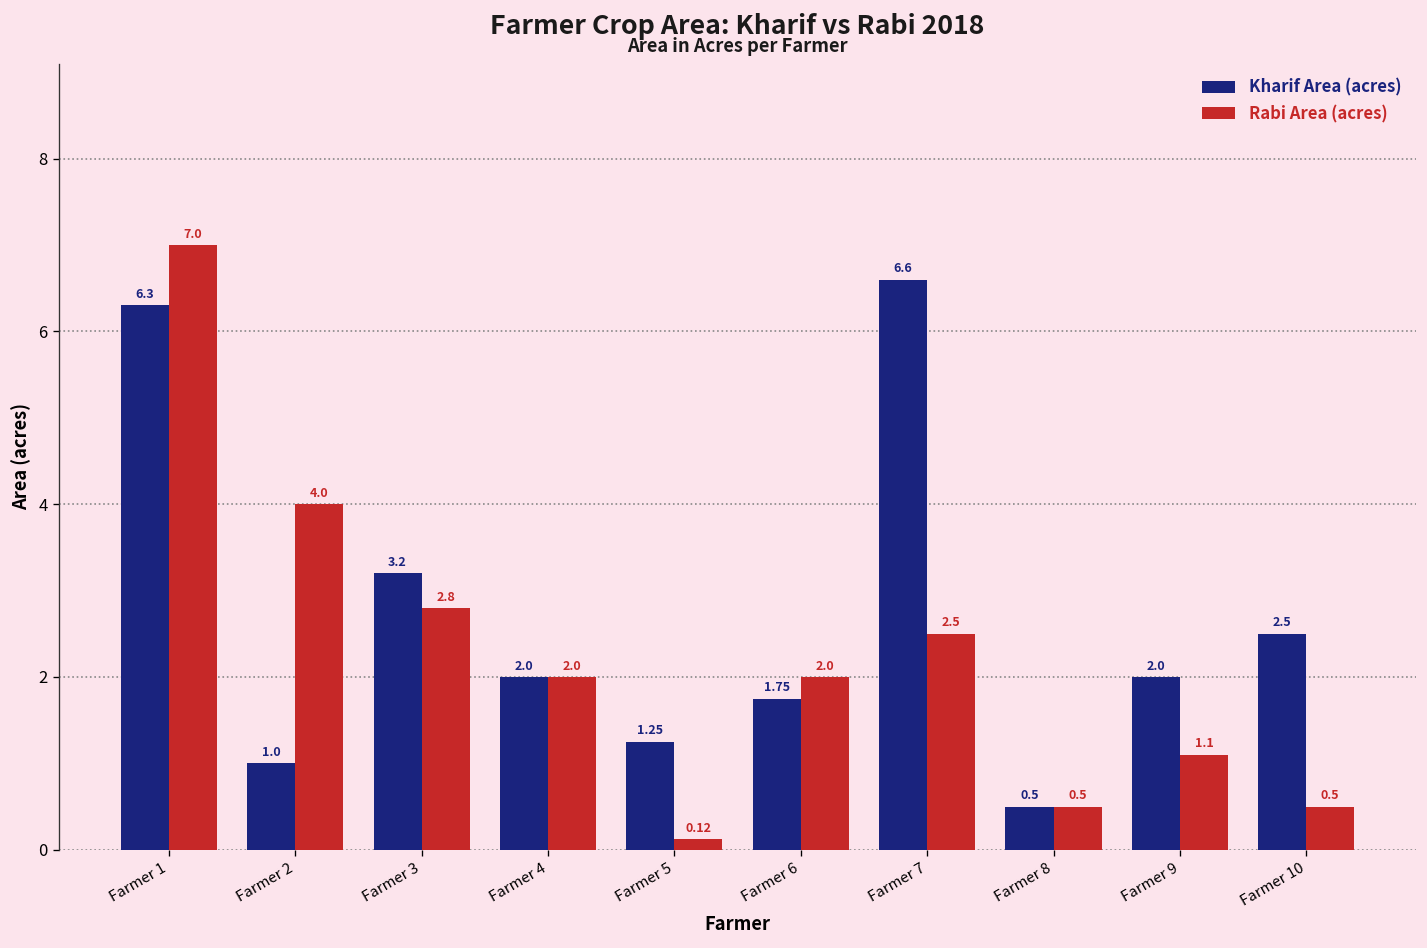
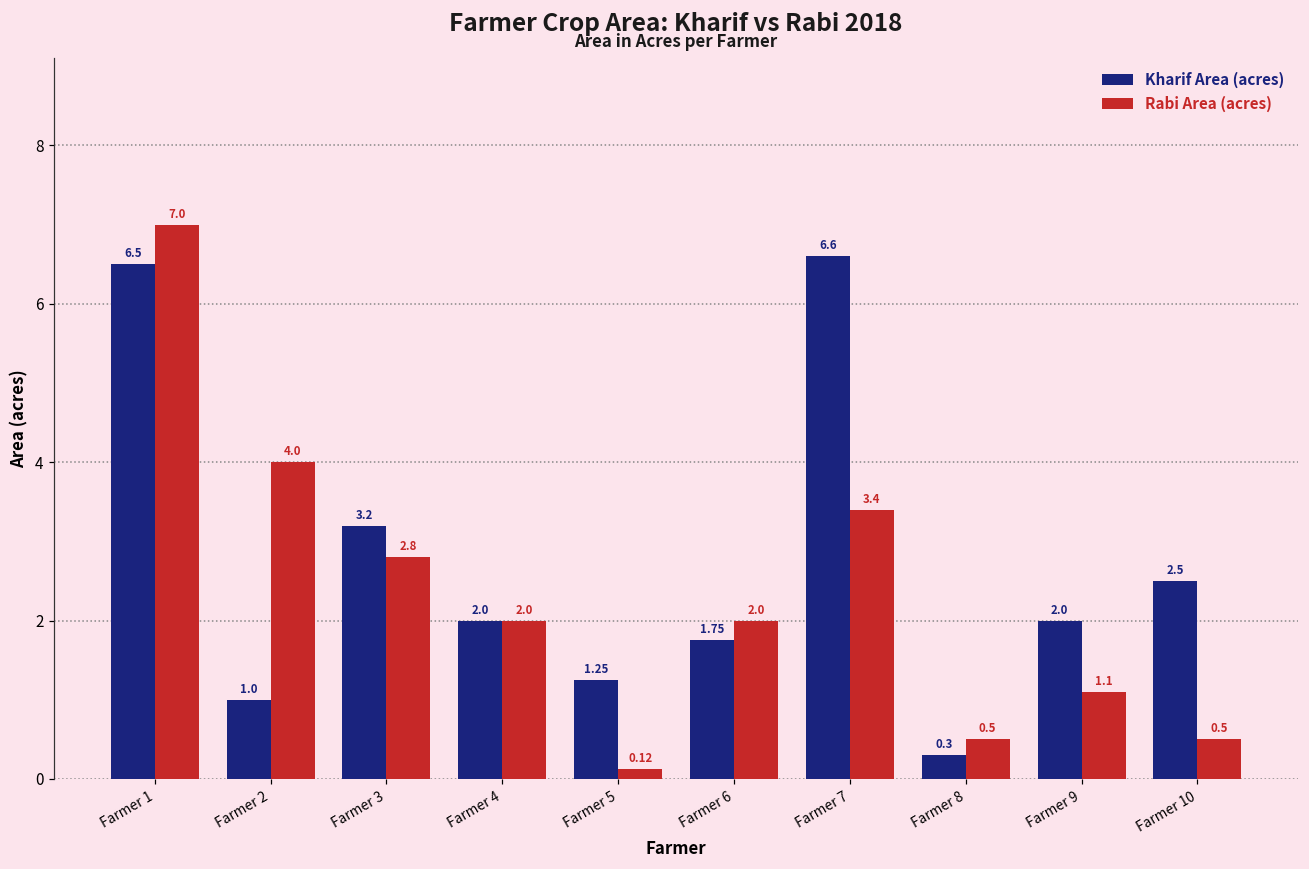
Kharif Area (acres), Farmer 1: 6.3 -> 6.5
Rabi Area (acres), Farmer 7: 2.5 -> 3.4
Kharif Area (acres), Farmer 8: 0.5 -> 0.3
